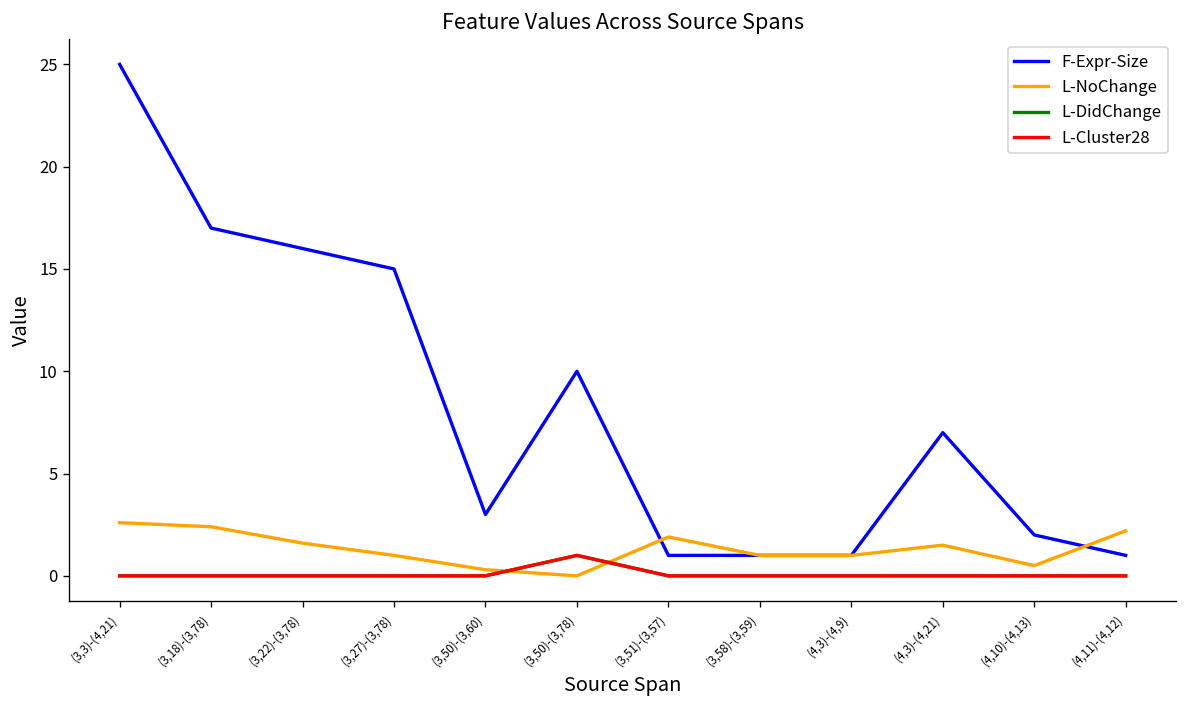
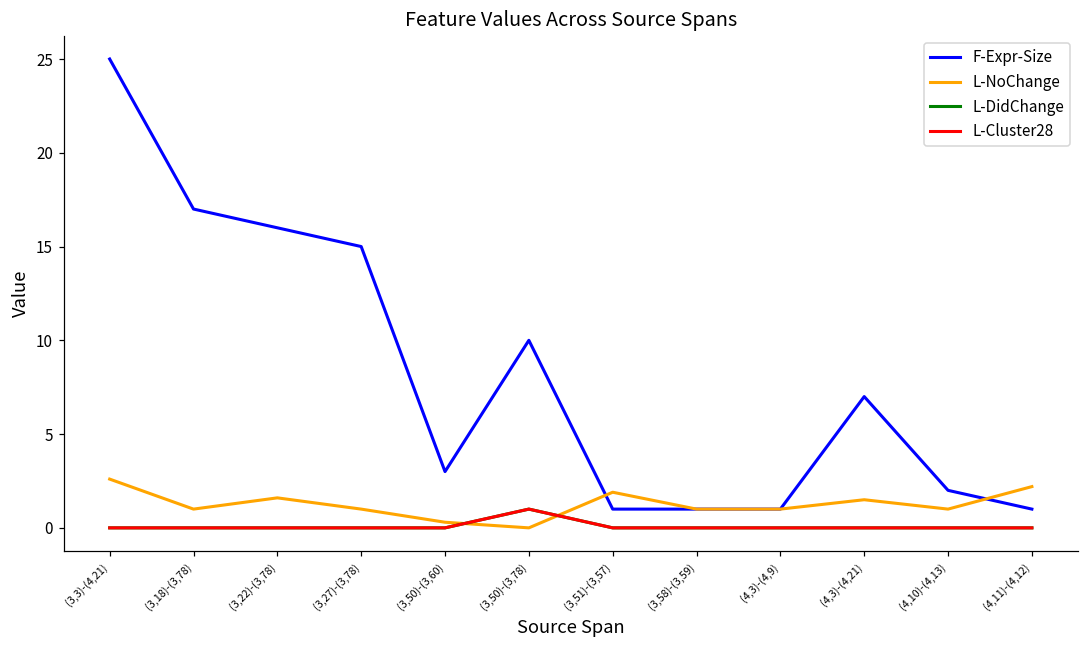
L-NoChange, (3,18)-(3,78): 2.4 -> 1.0
L-NoChange, (4,10)-(4,13): 0.5 -> 1.0
